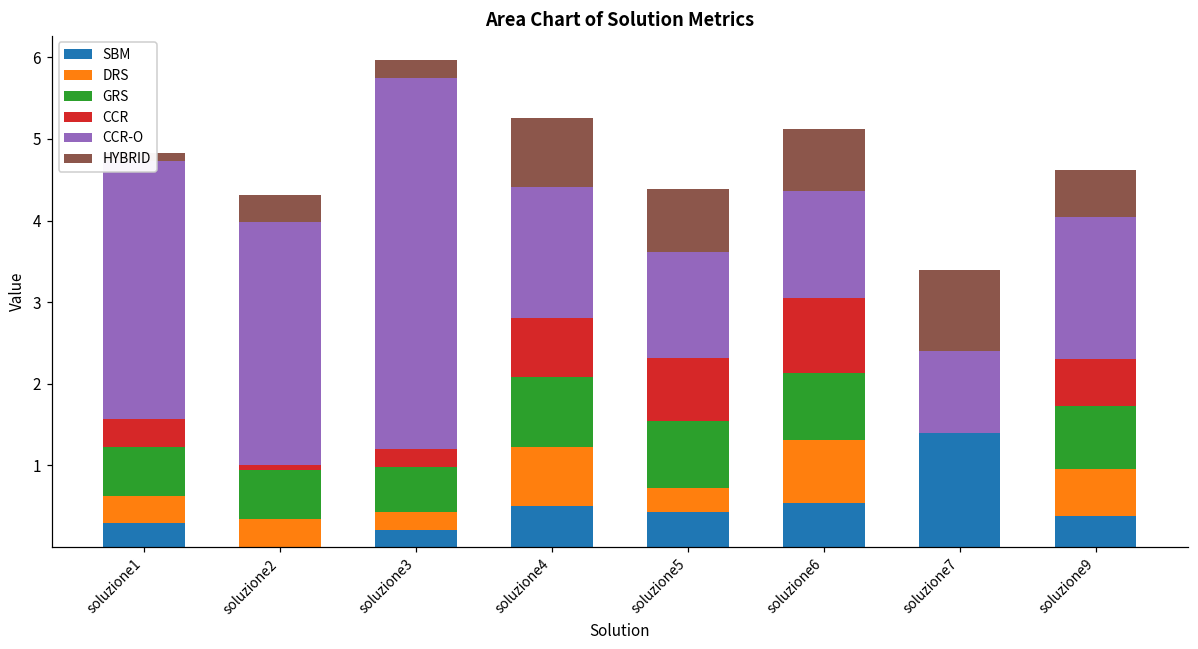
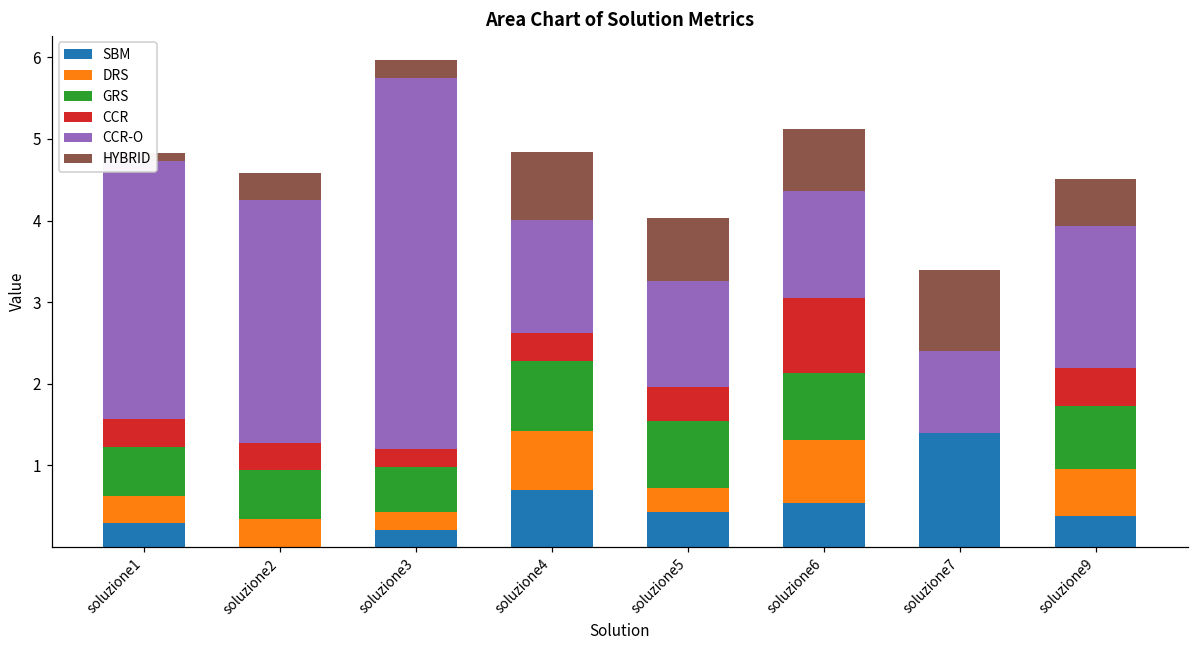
CCR, soluzione2: 0.1 -> 0.3
SBM, soluzione4: 0.5 -> 0.7
CCR, soluzione4: 0.7 -> 0.3
CCR-O, soluzione4: 1.6 -> 1.4
CCR, soluzione5: 0.8 -> 0.4
CCR, soluzione9: 0.6 -> 0.5
